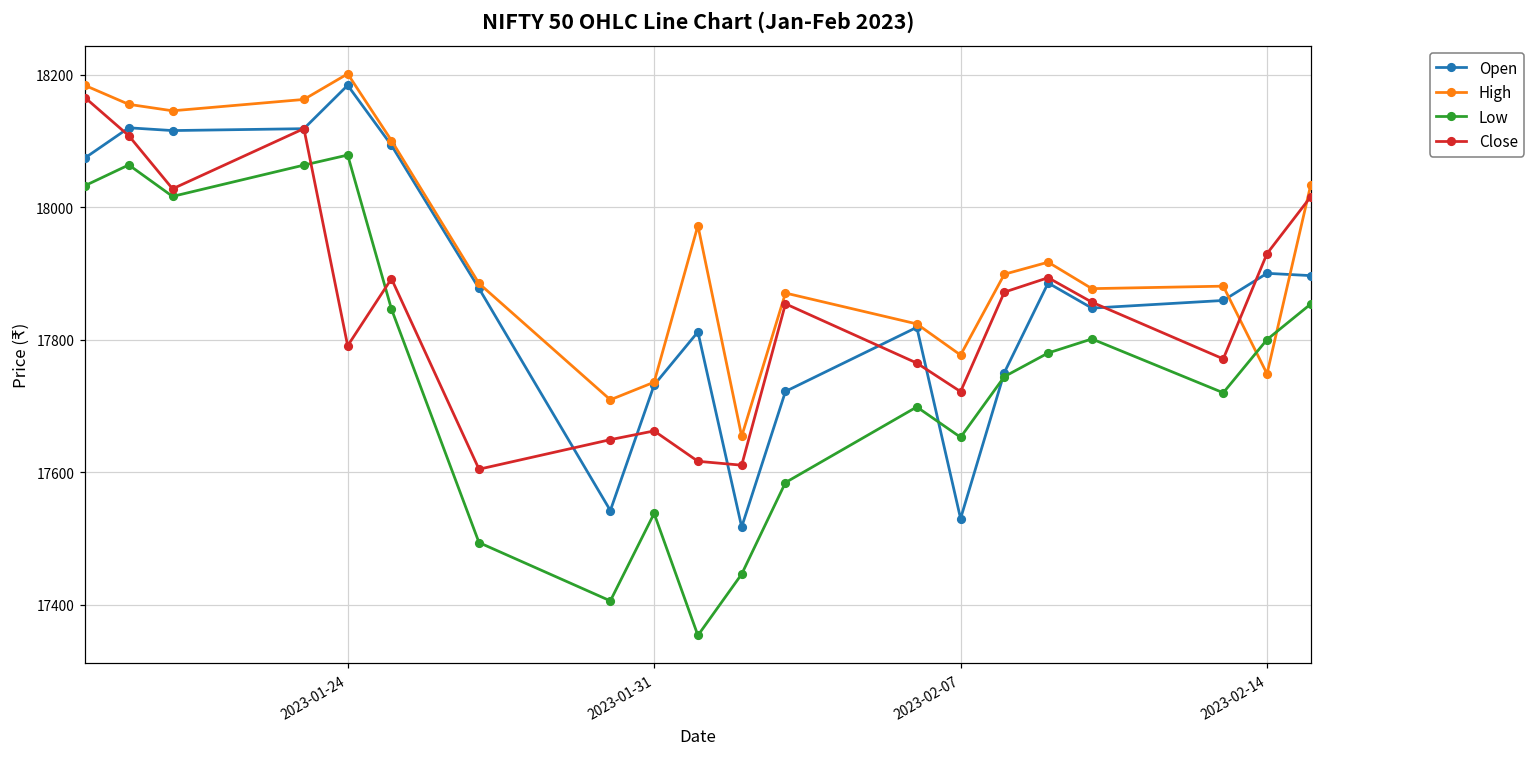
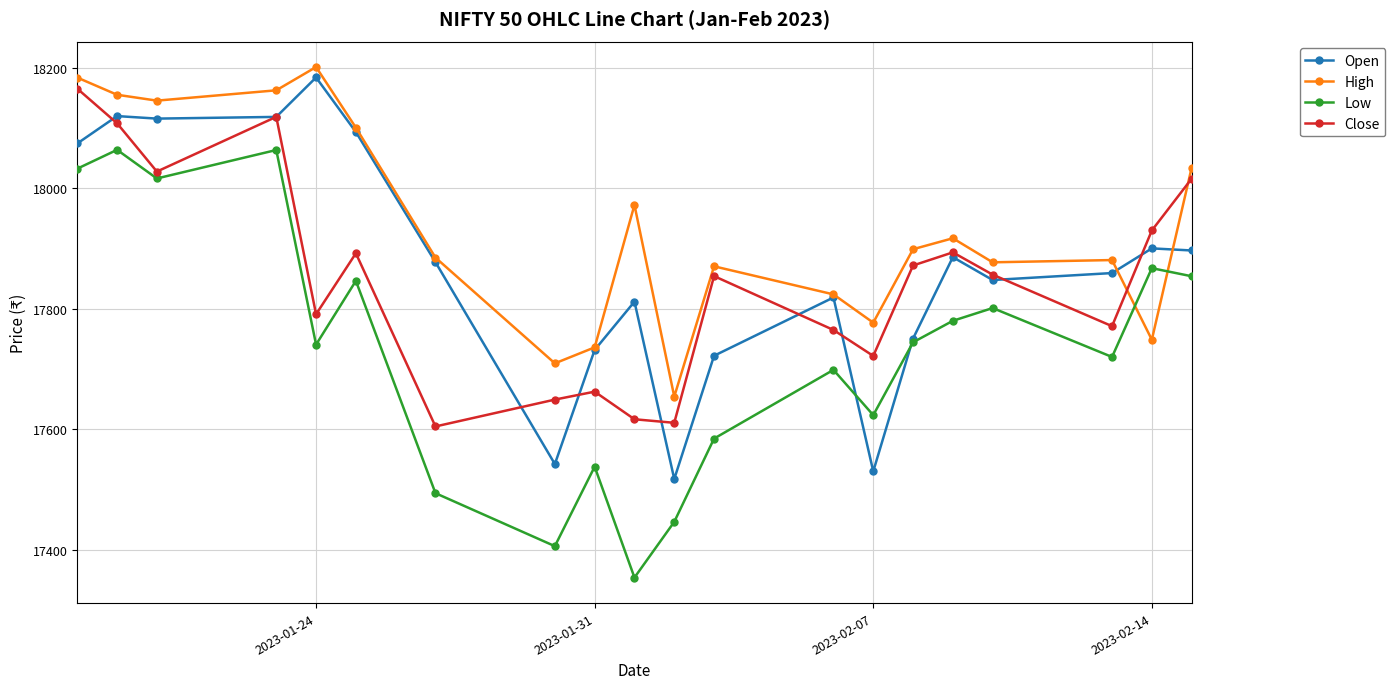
Low, 2023-01-24: 18080 -> 17740
Low, 2023-02-07: 17650 -> 17620
Low, 2023-02-14: 17800 -> 17870
